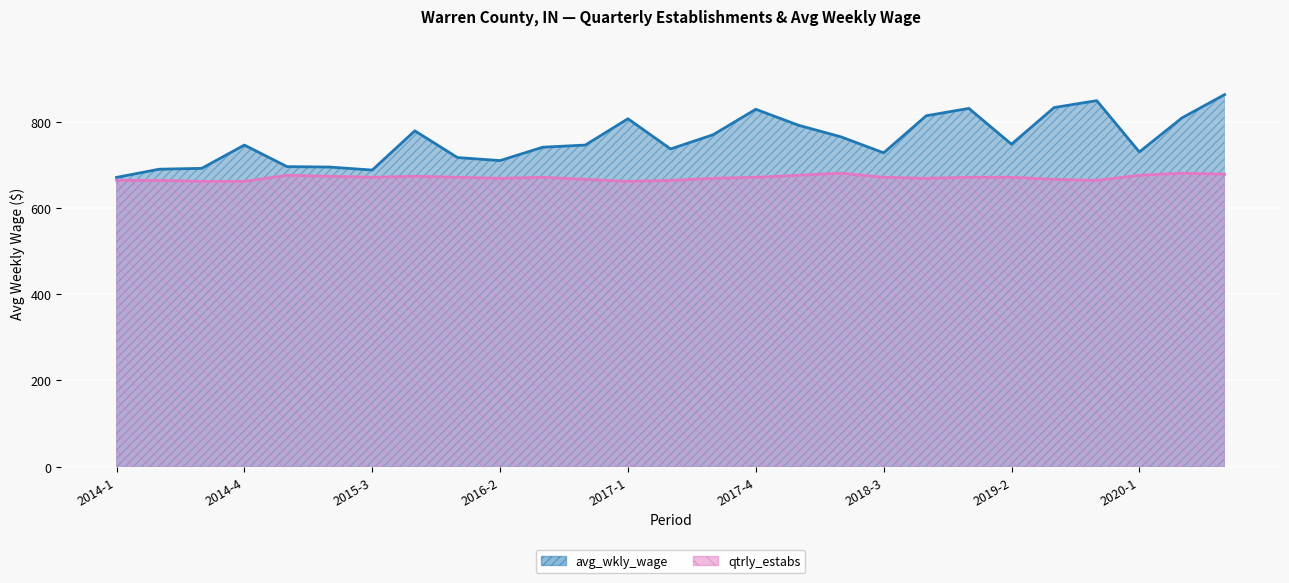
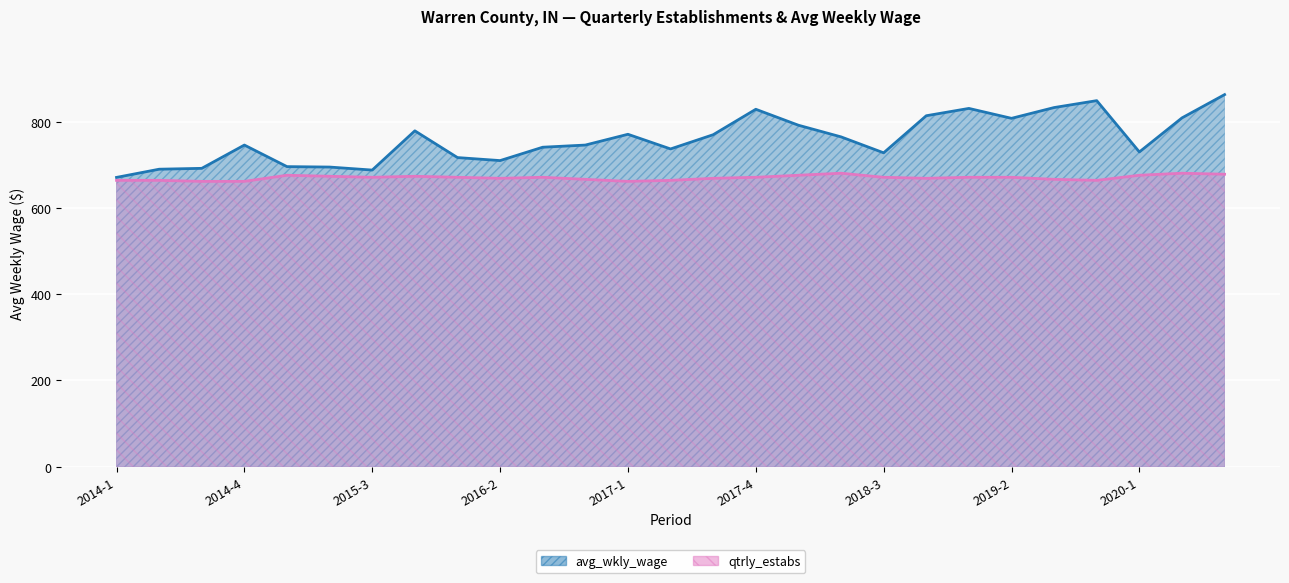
avg_wkly_wage, 2017-1: 810 -> 770
avg_wkly_wage, 2019-2: 750 -> 810
